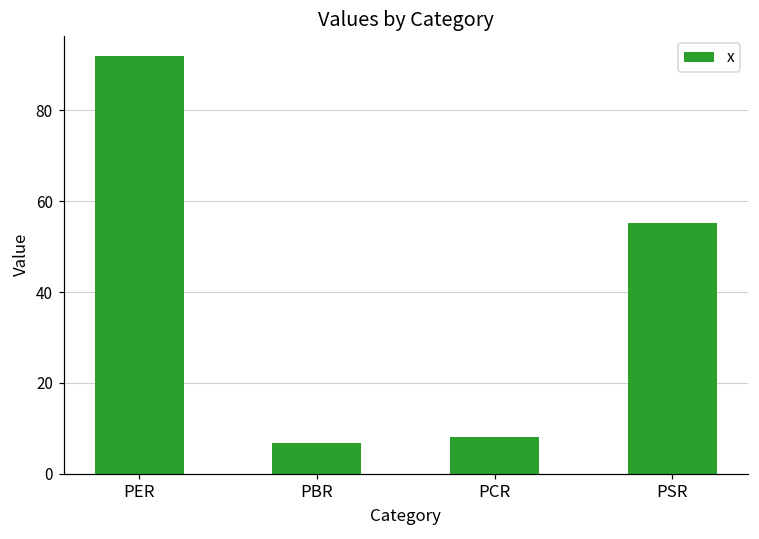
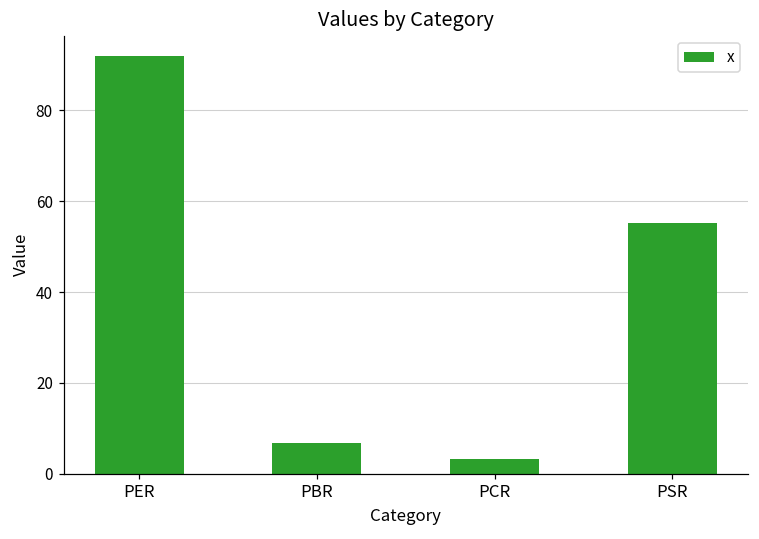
PCR: 8 -> 3
